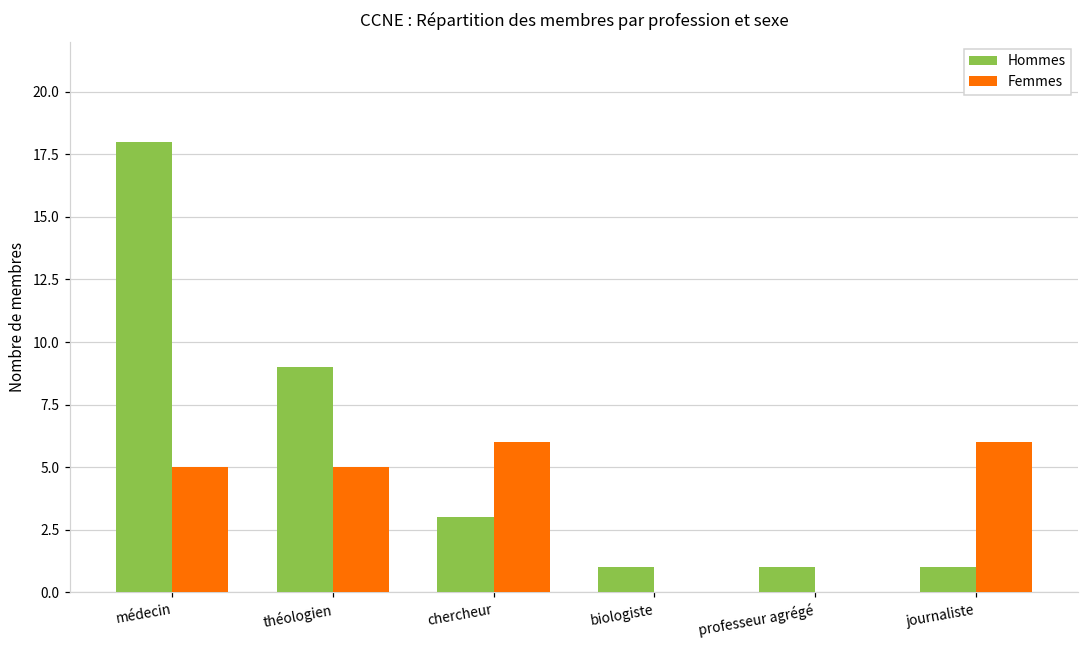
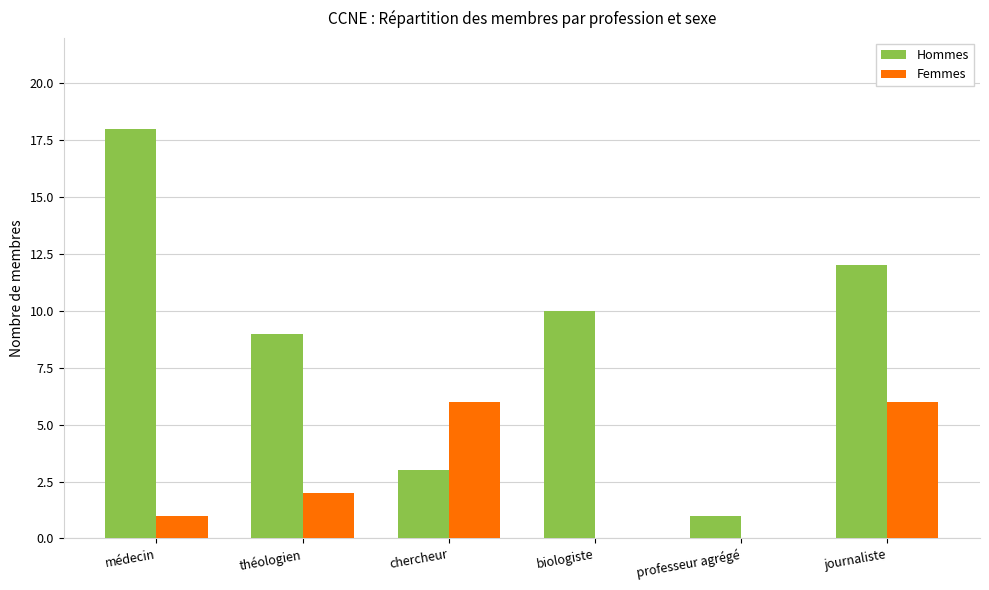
Femmes, médecin: 5 -> 1
Femmes, théologien: 5 -> 2
Hommes, biologiste: 1 -> 10
Hommes, journaliste: 1 -> 12
